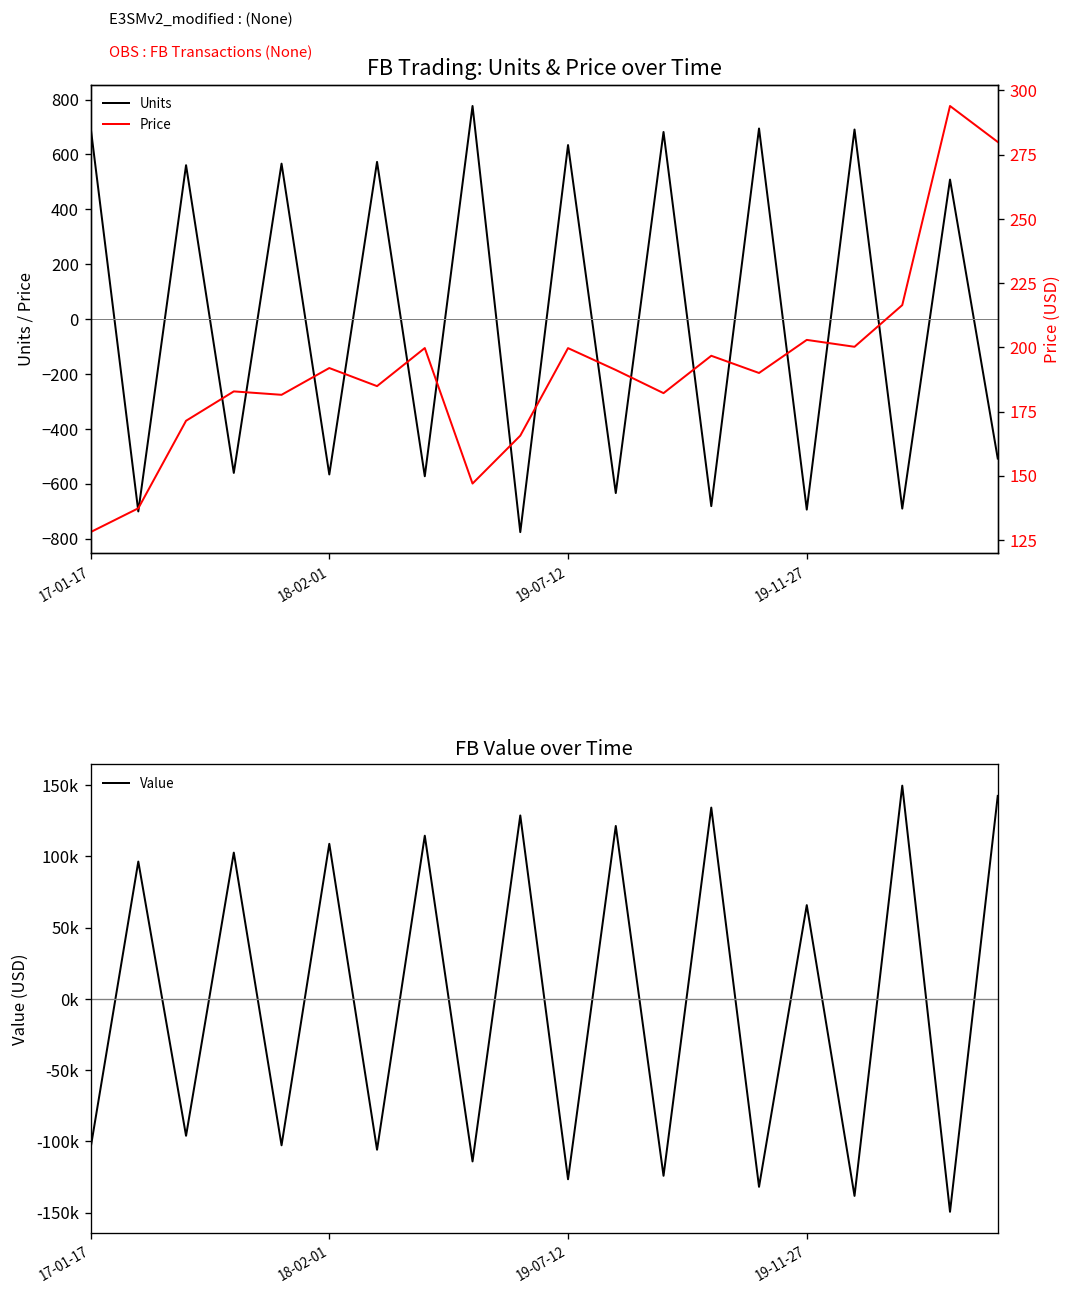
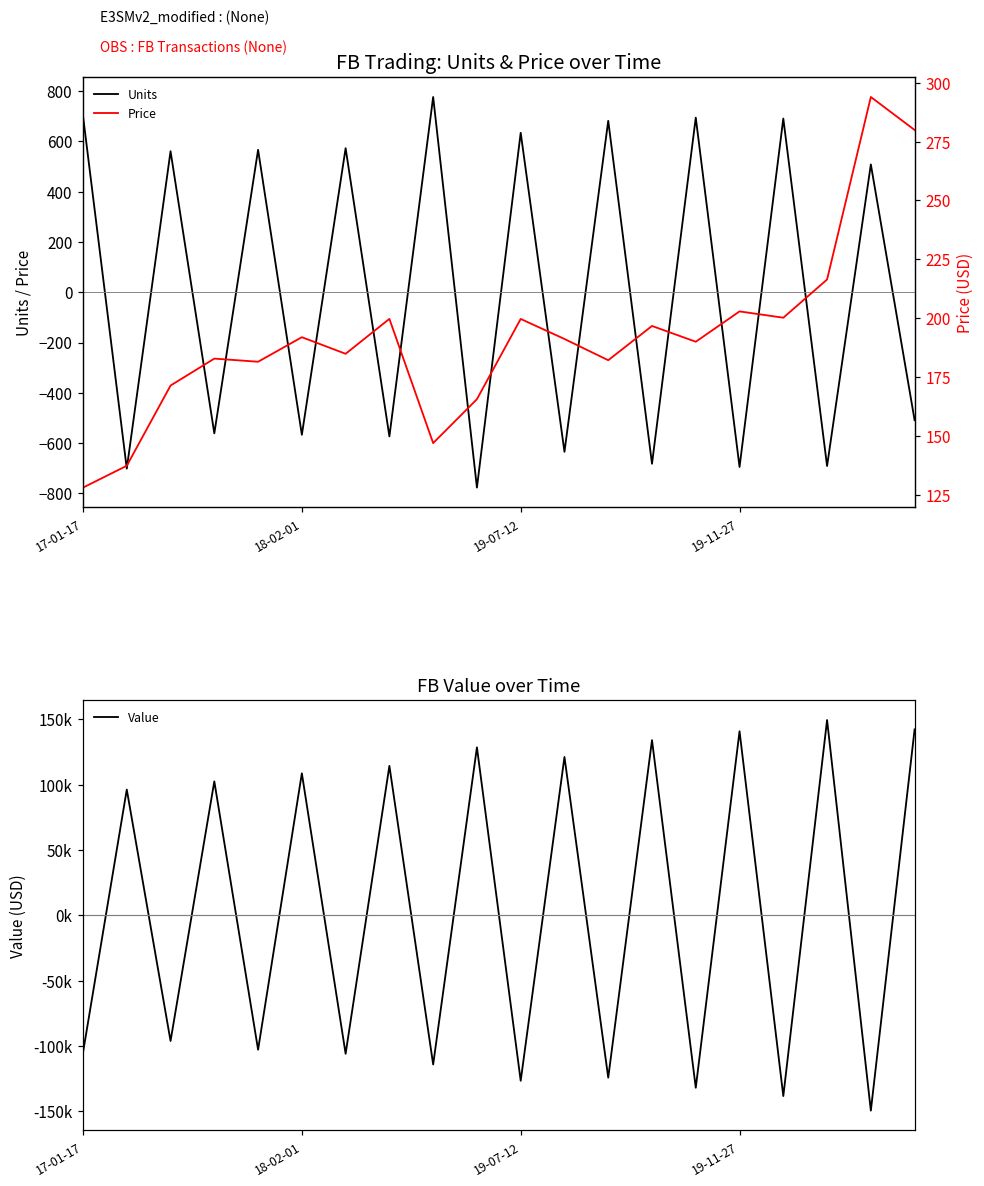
FB Value over Time, 19-11-27: 66000 -> 141000
